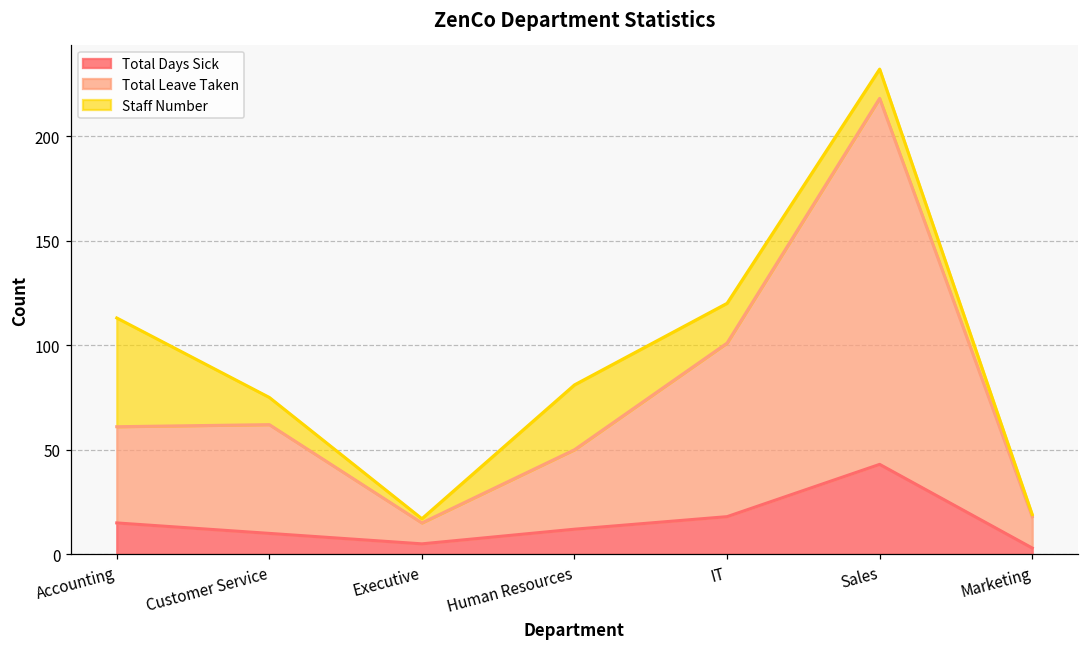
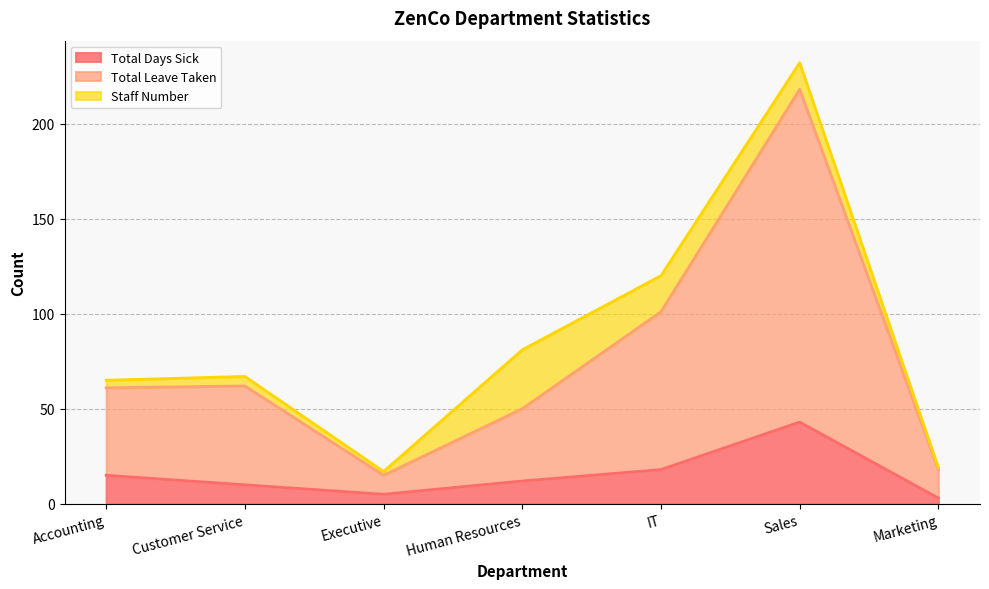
Staff Number, Accounting: 52 -> 4
Staff Number, Customer Service: 13 -> 5
